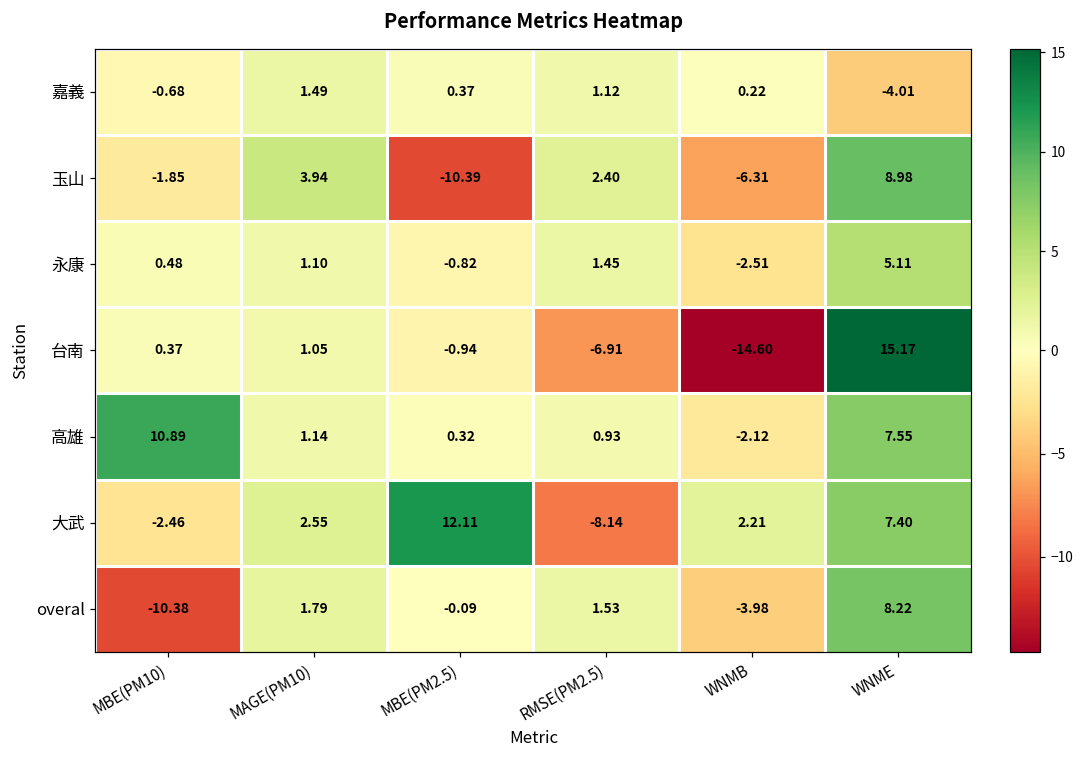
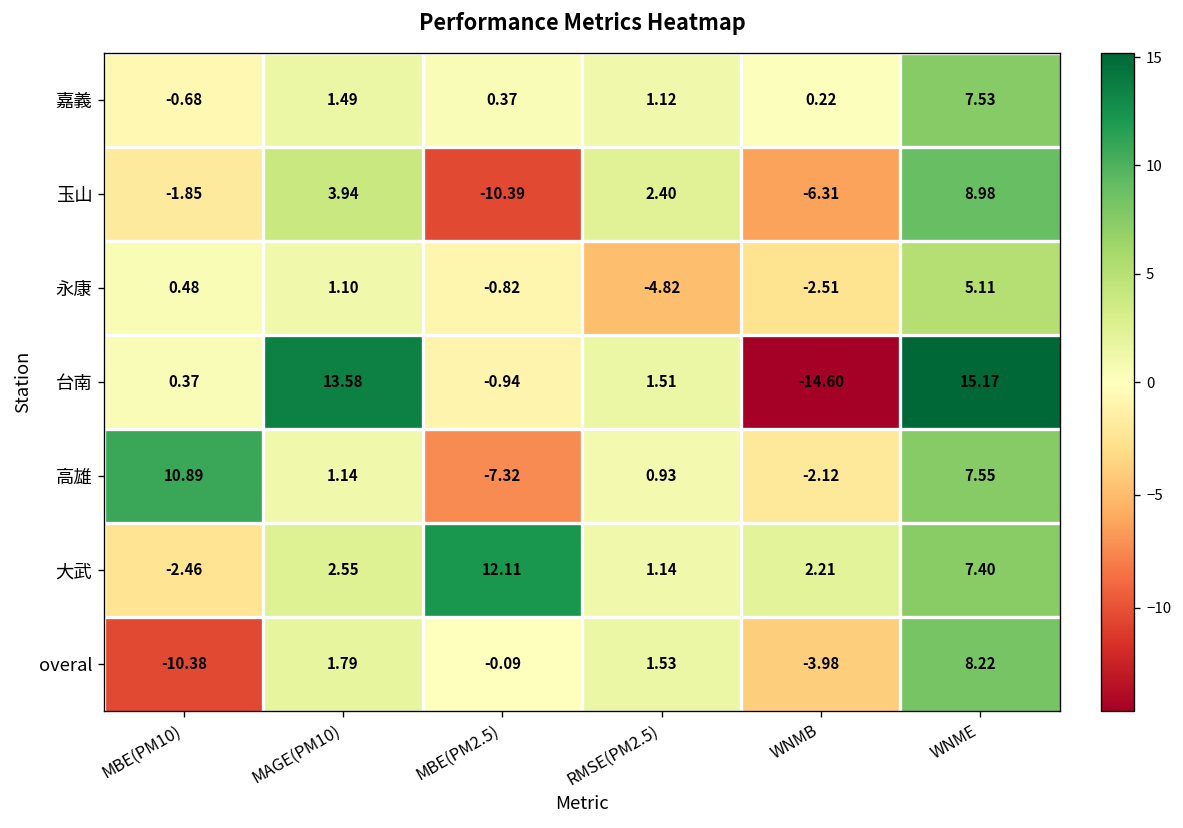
嘉義, WNME: -4.01 -> 7.53
永康, RMSE(PM2.5): 1.45 -> -4.82
台南, MAGE(PM10): 1.05 -> 13.58
台南, RMSE(PM2.5): -6.91 -> 1.51
高雄, MBE(PM2.5): 0.32 -> -7.32
大武, RMSE(PM2.5): -8.14 -> 1.14
